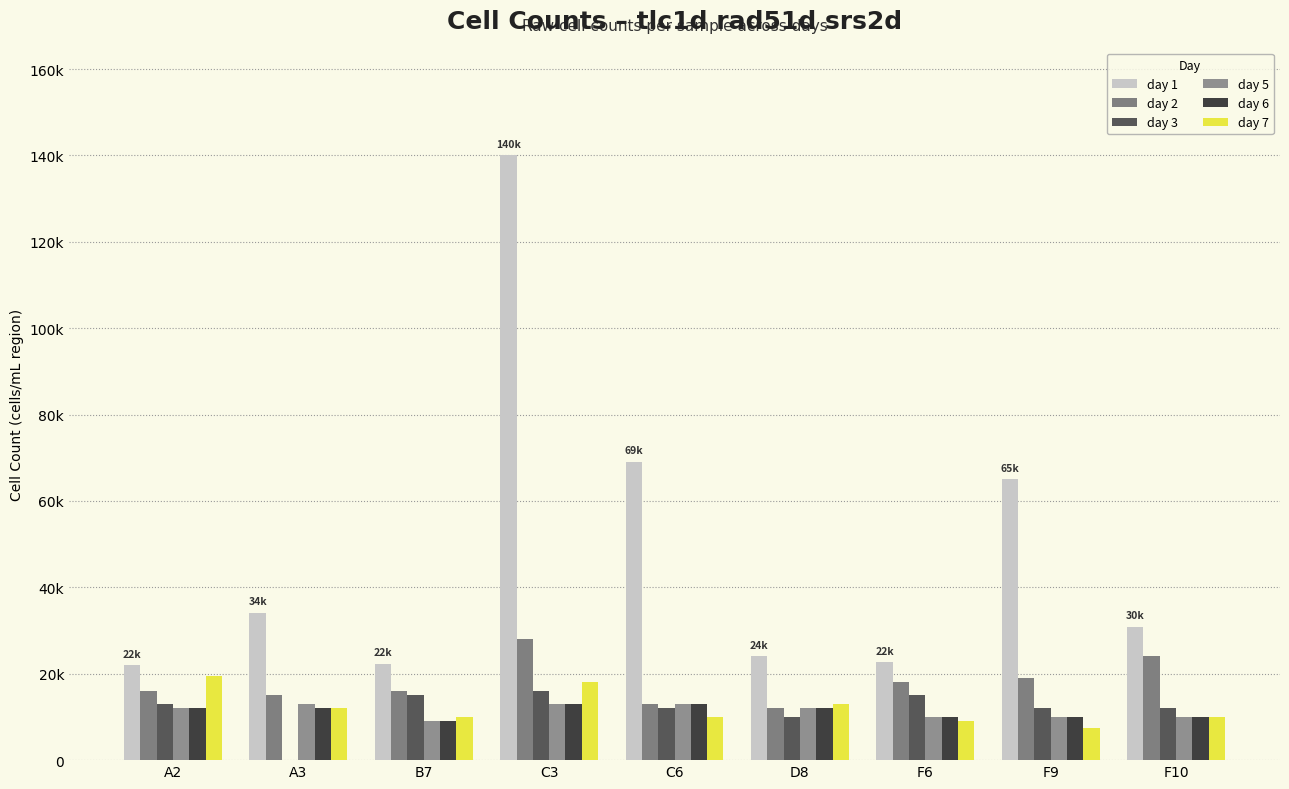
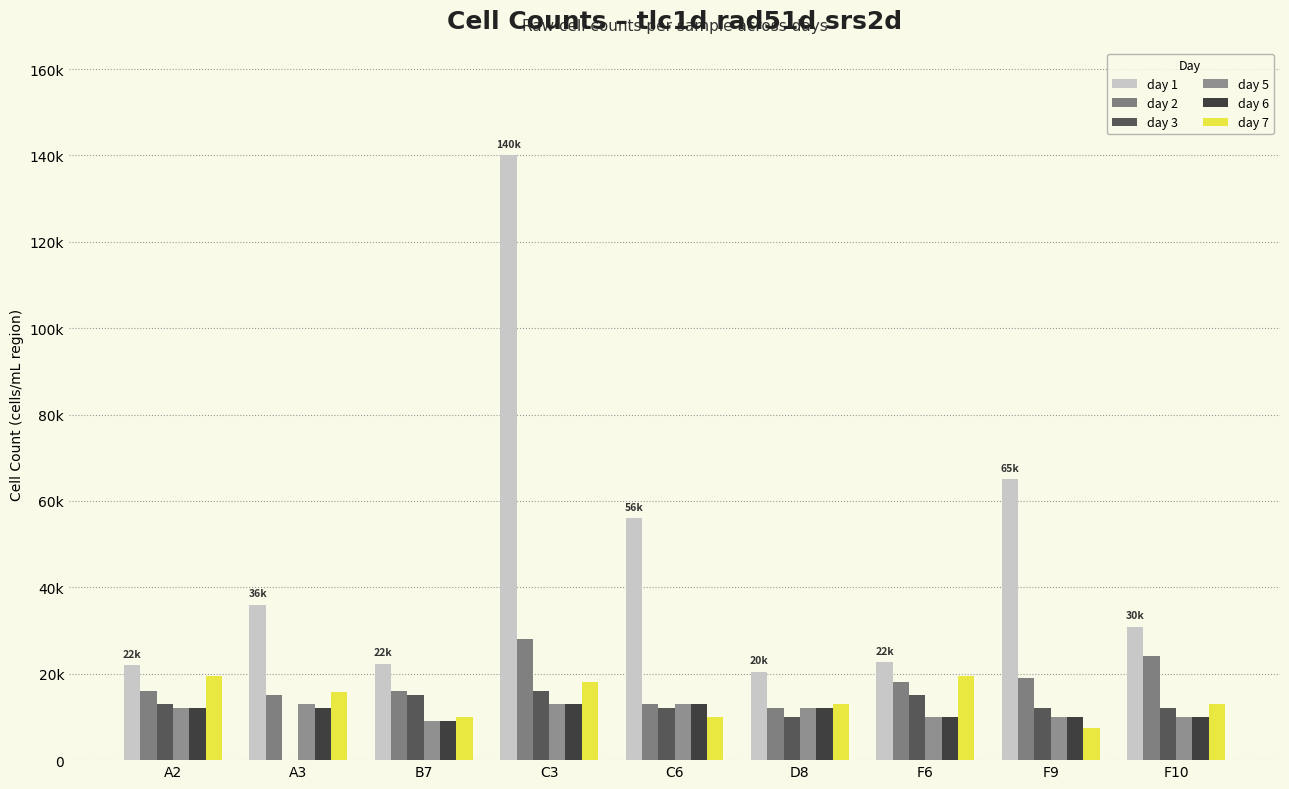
day 1, A3: 34k -> 36k
day 7, A3: 12000 -> 16000
day 1, C6: 69k -> 56k
day 1, D8: 24k -> 20k
day 7, F6: 9000 -> 20000
day 7, F10: 10000 -> 13000
